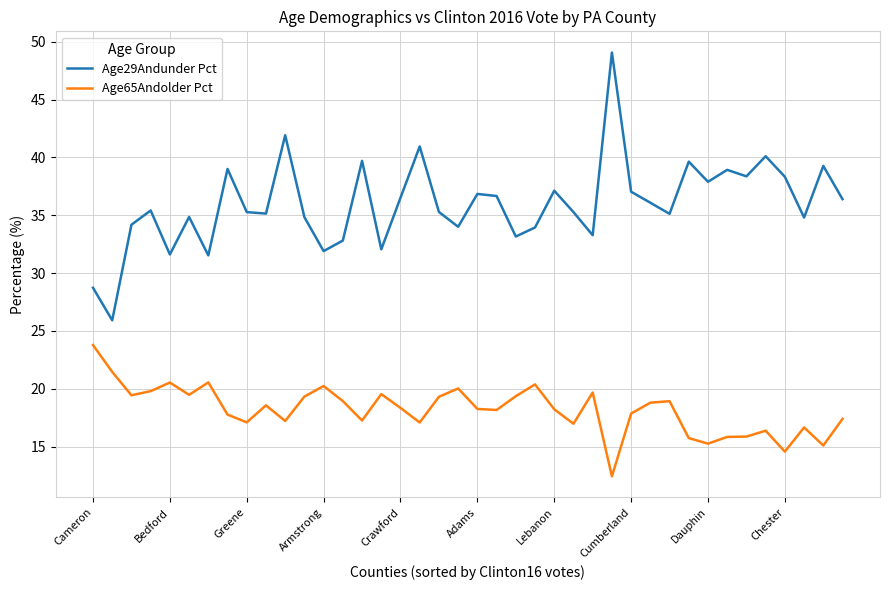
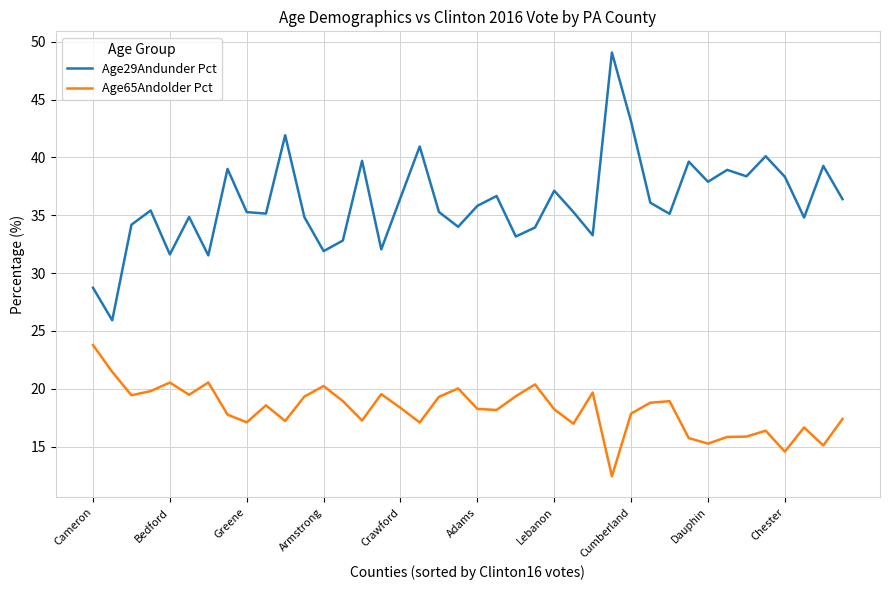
Age29Andunder Pct, Adams: 36.8 -> 35.8
Age29Andunder Pct, Cumberland: 37.0 -> 43.1
